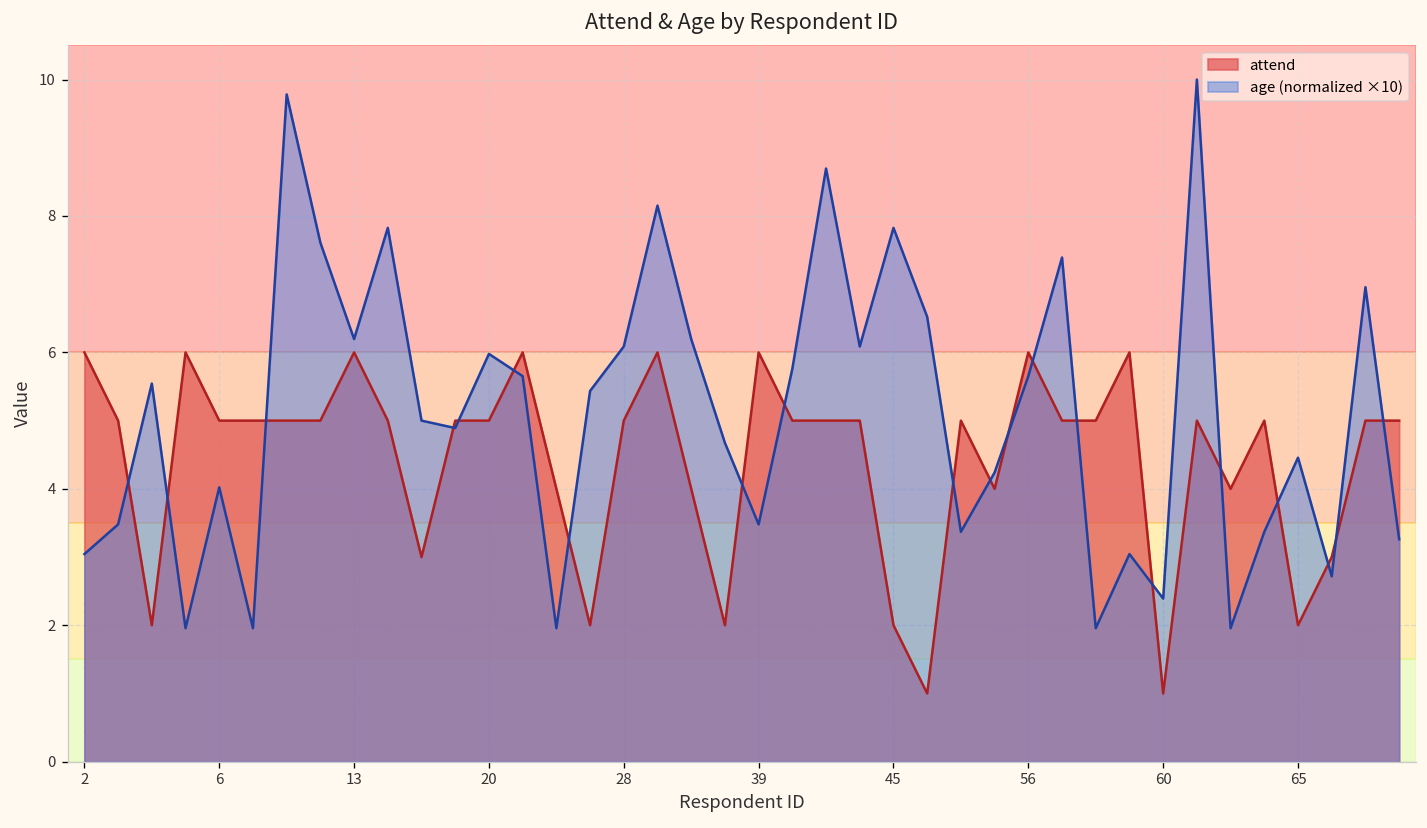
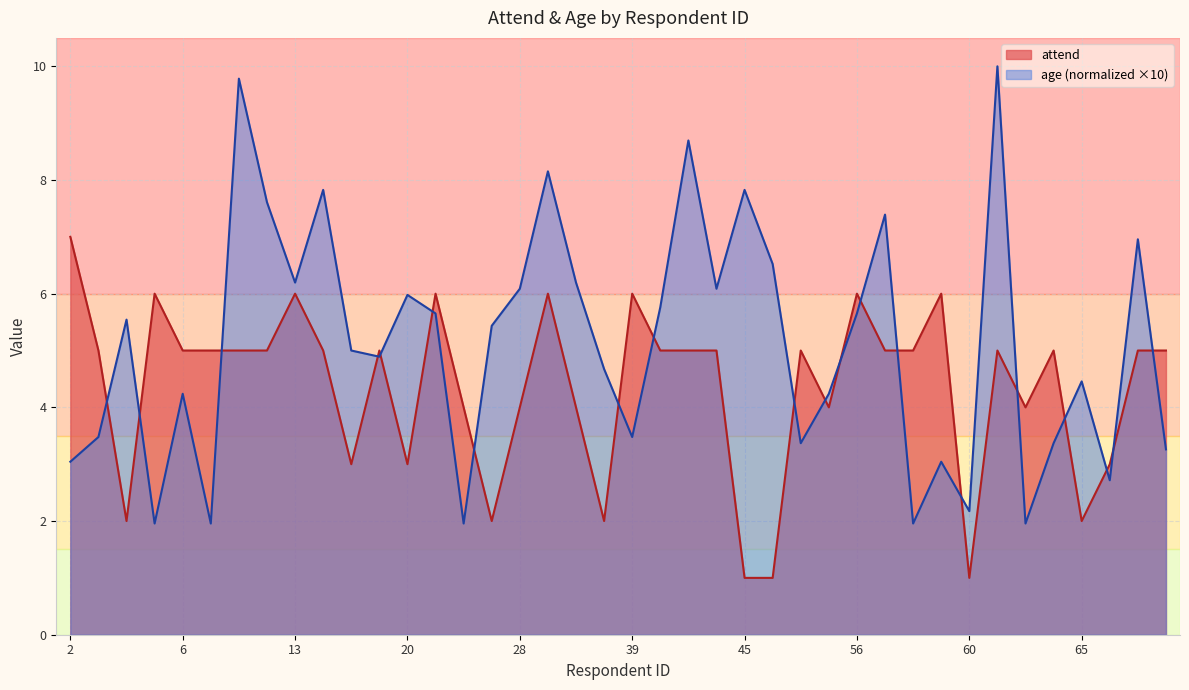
attend, 2: 6 -> 7
age (normalized ×10), 6: 4.0 -> 4.2
attend, 20: 5 -> 3
attend, 28: 5 -> 4
attend, 45: 2 -> 1
age (normalized ×10), 60: 2.4 -> 2.2
